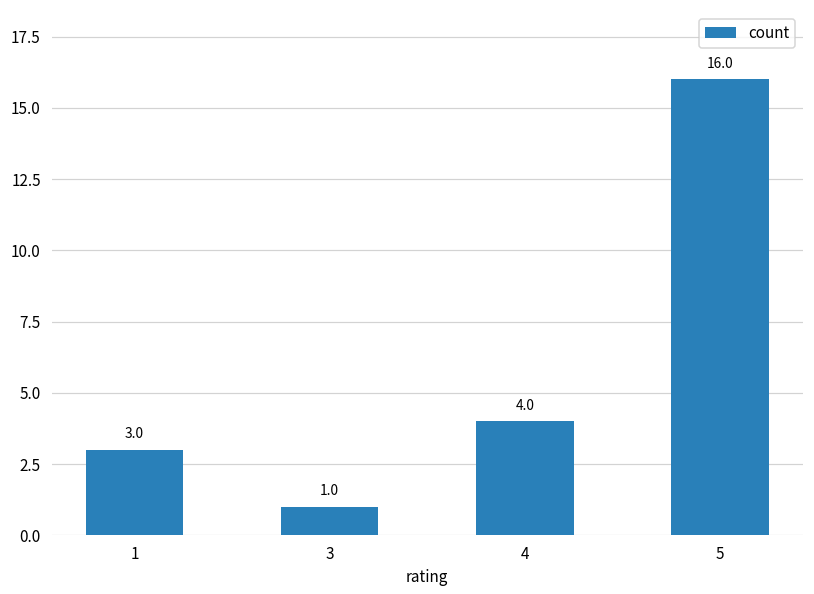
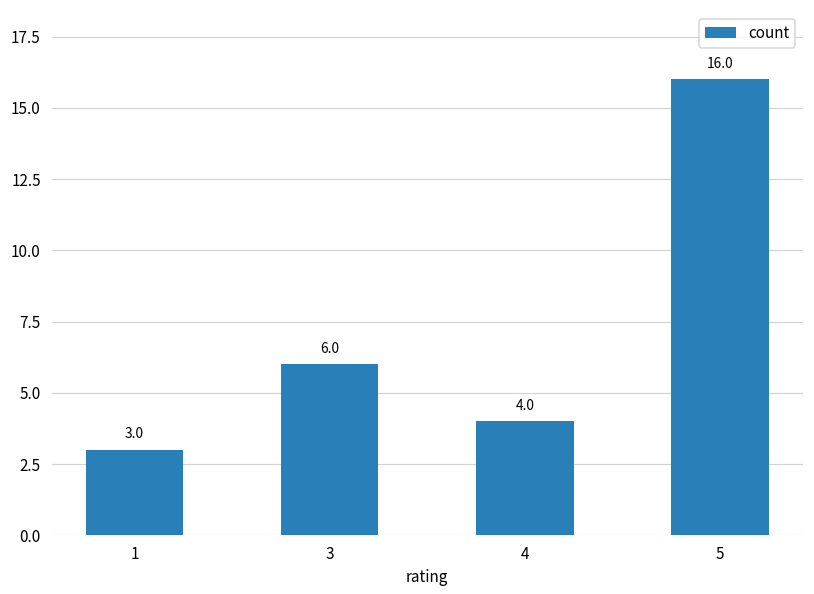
3: 1.0 -> 6.0
